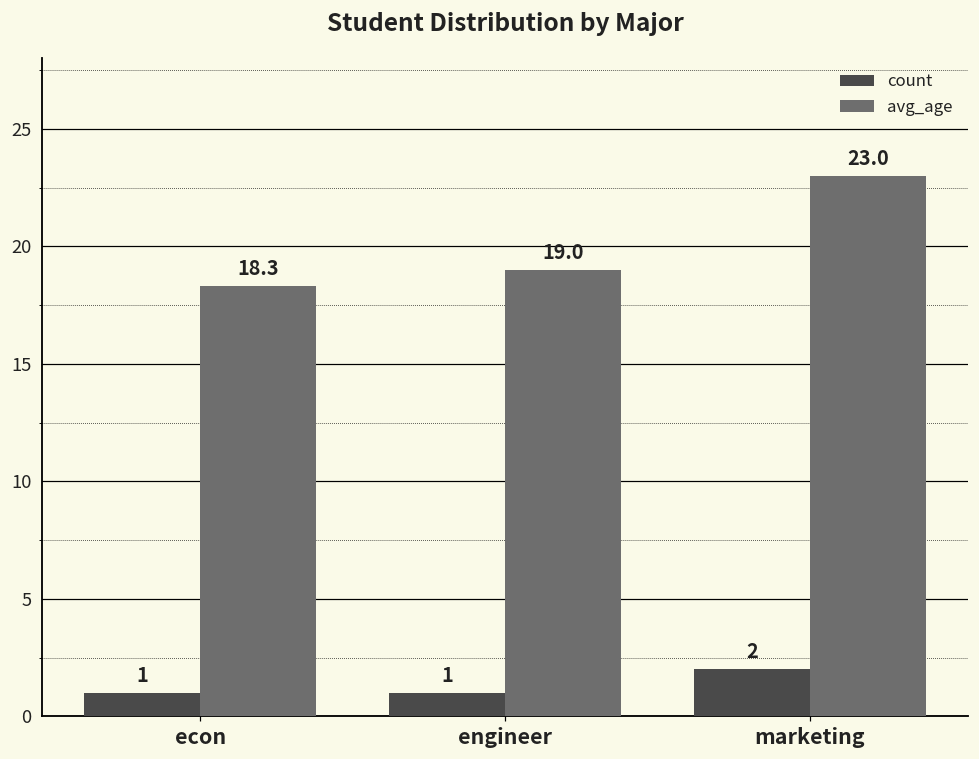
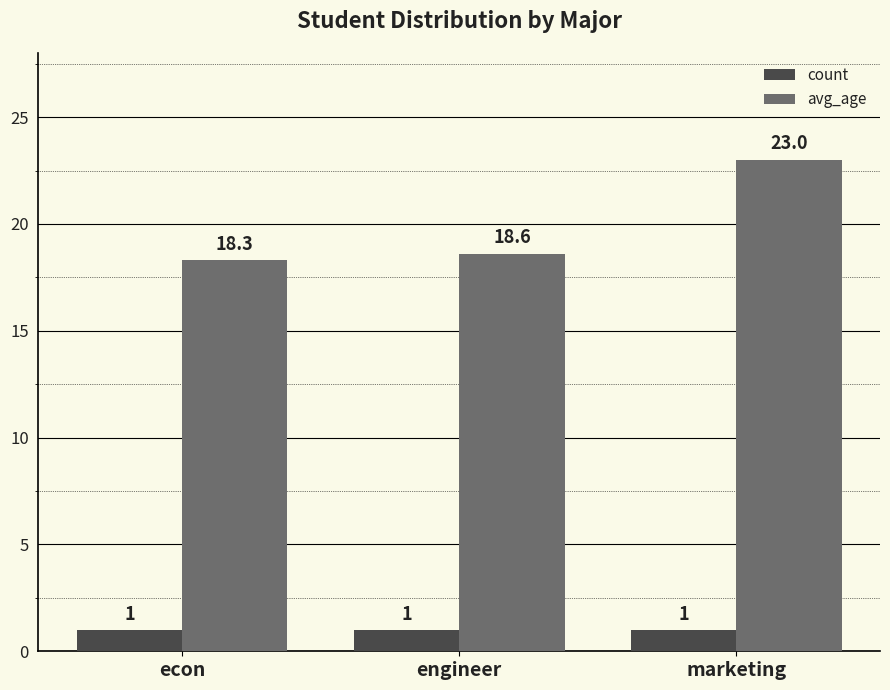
avg_age, engineer: 19.0 -> 18.6
count, marketing: 2 -> 1
